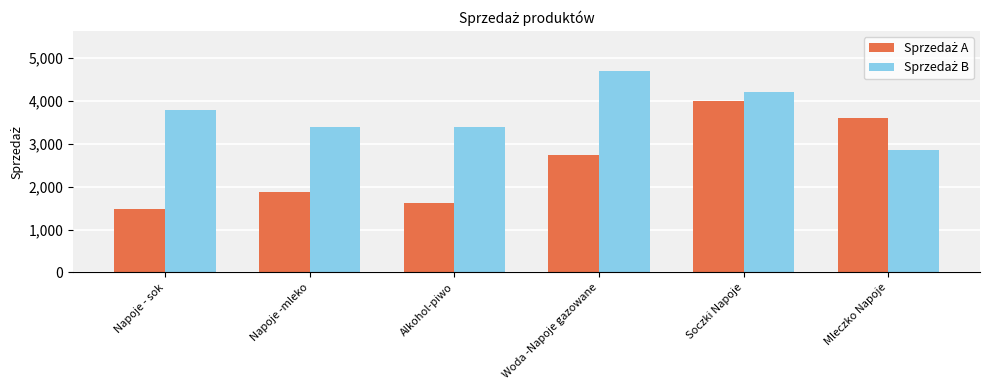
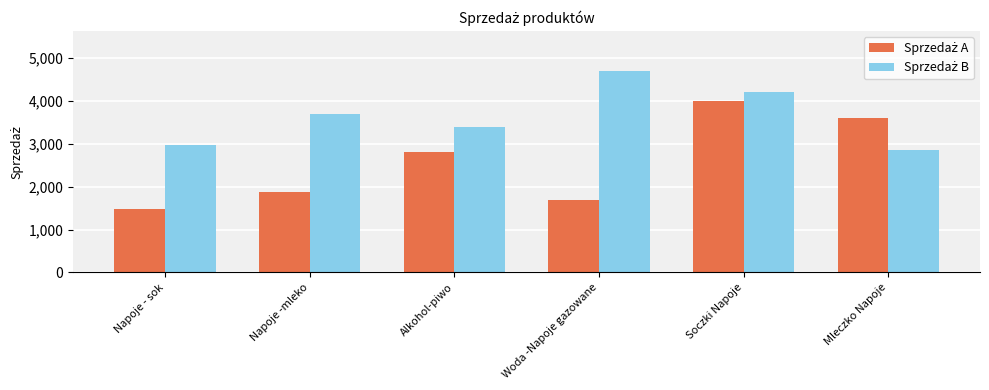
Sprzedaż B, Napoje - sok: 3,800 -> 3,000
Sprzedaż B, Napoje -mleko: 3,400 -> 3,700
Sprzedaż A, Alkohol-piwo: 1,600 -> 2,800
Sprzedaż A, Woda -Napoje gazowane: 2,800 -> 1,700
